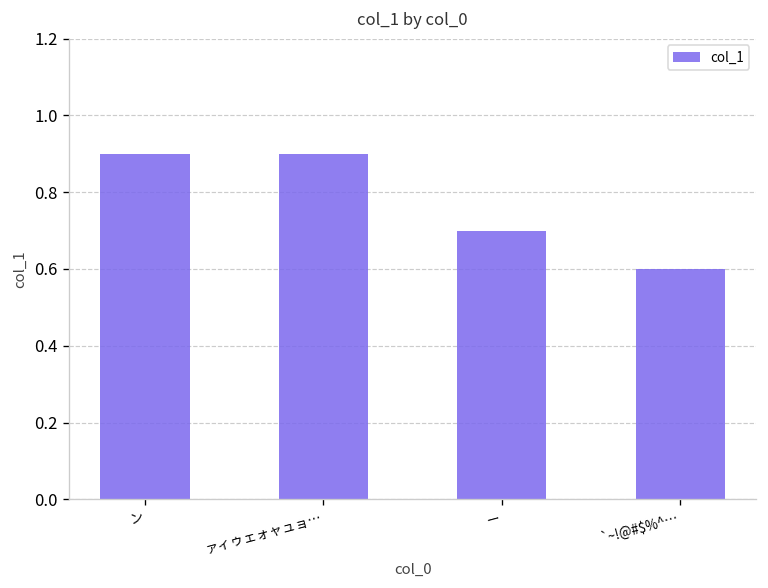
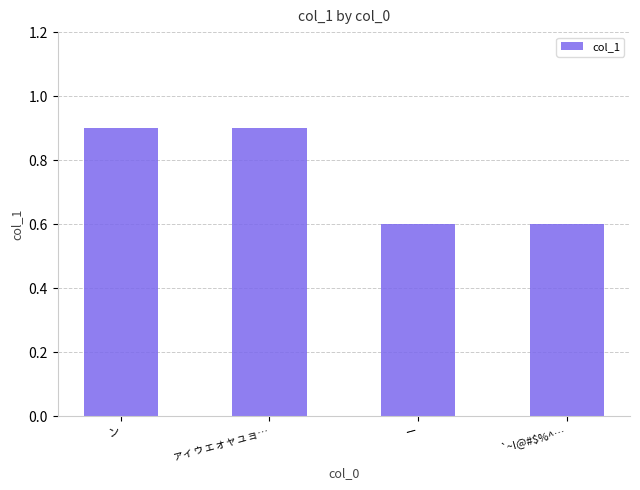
ー: 0.7 -> 0.6
